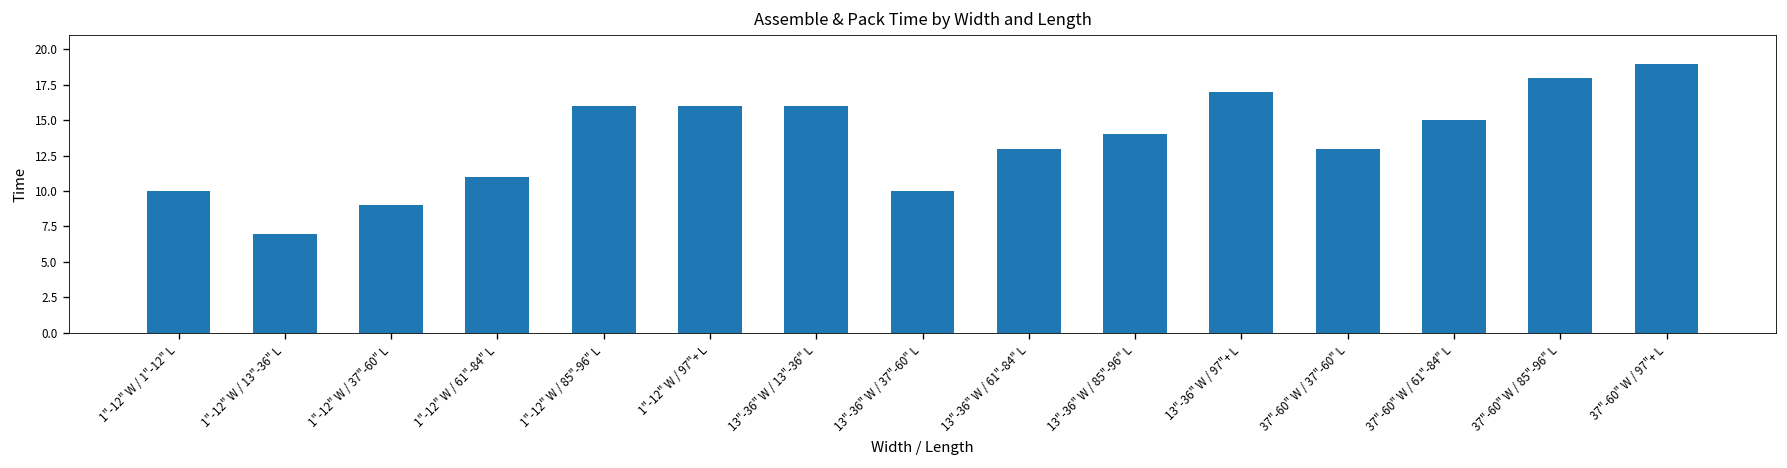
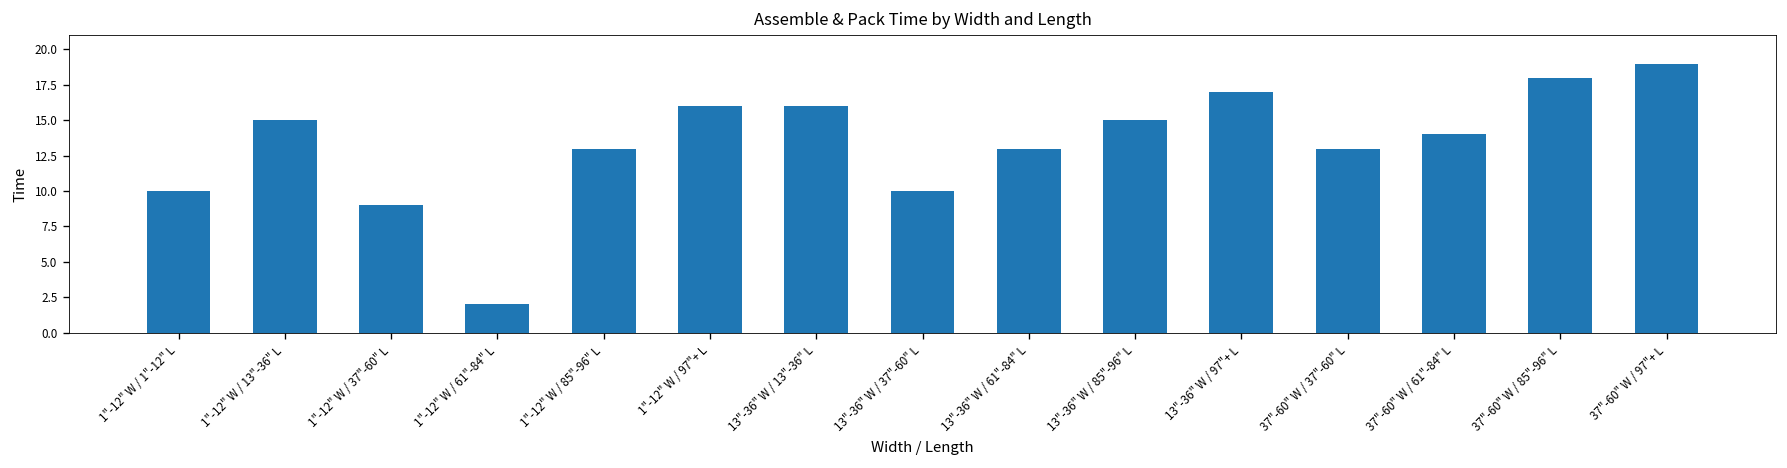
1"-12" W / 13"-36" L: 7 -> 15
1"-12" W / 61"-84" L: 11 -> 2
1"-12" W / 85"-96" L: 16 -> 13
13"-36" W / 85"-96" L: 14 -> 15
37"-60" W / 61"-84" L: 15 -> 14
